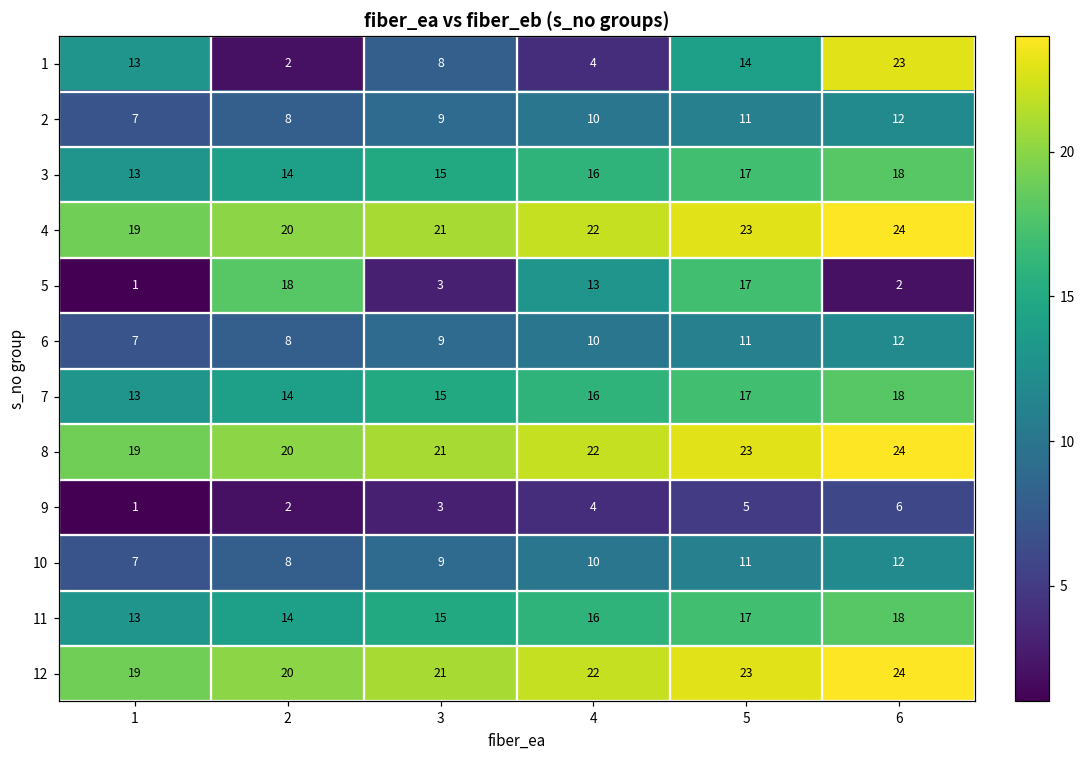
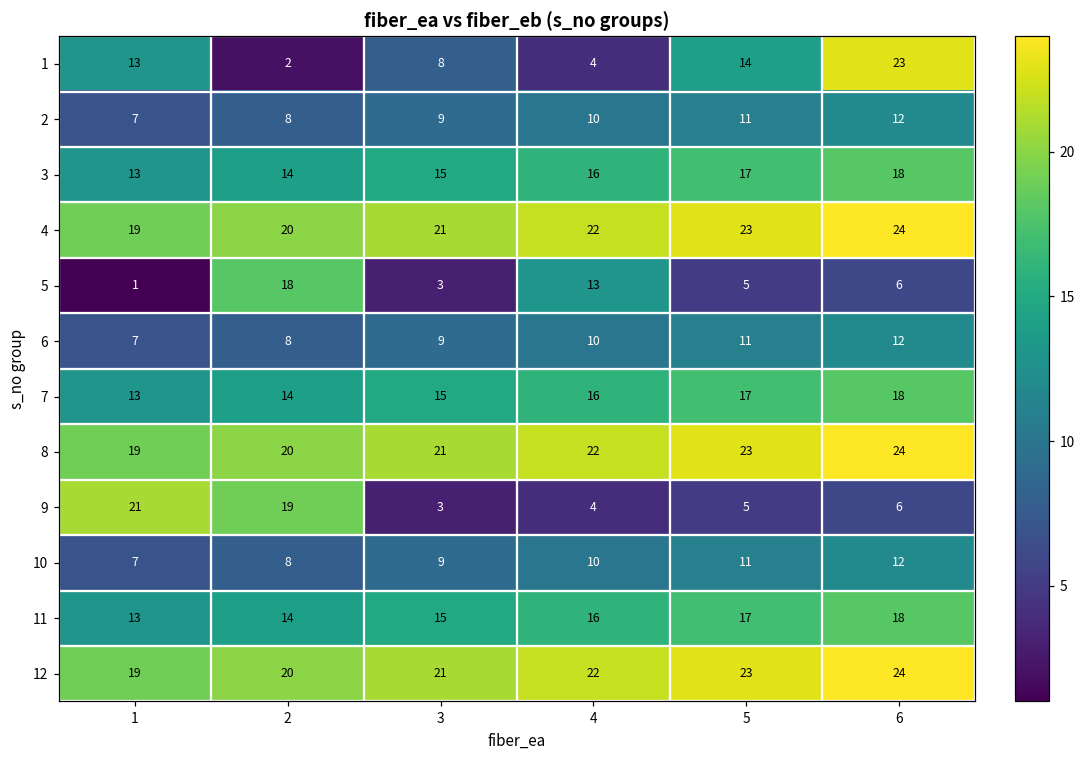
5, 5: 17 -> 5
5, 6: 2 -> 6
9, 1: 1 -> 21
9, 2: 2 -> 19
